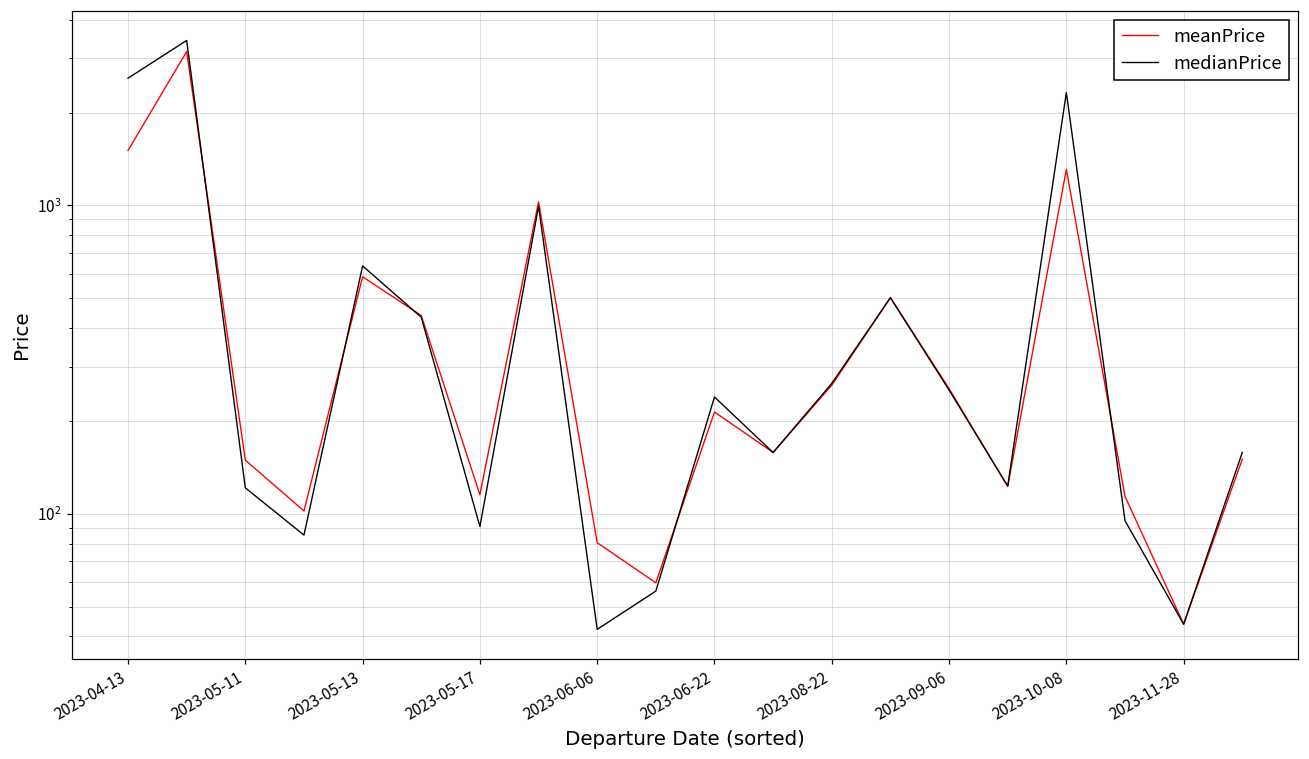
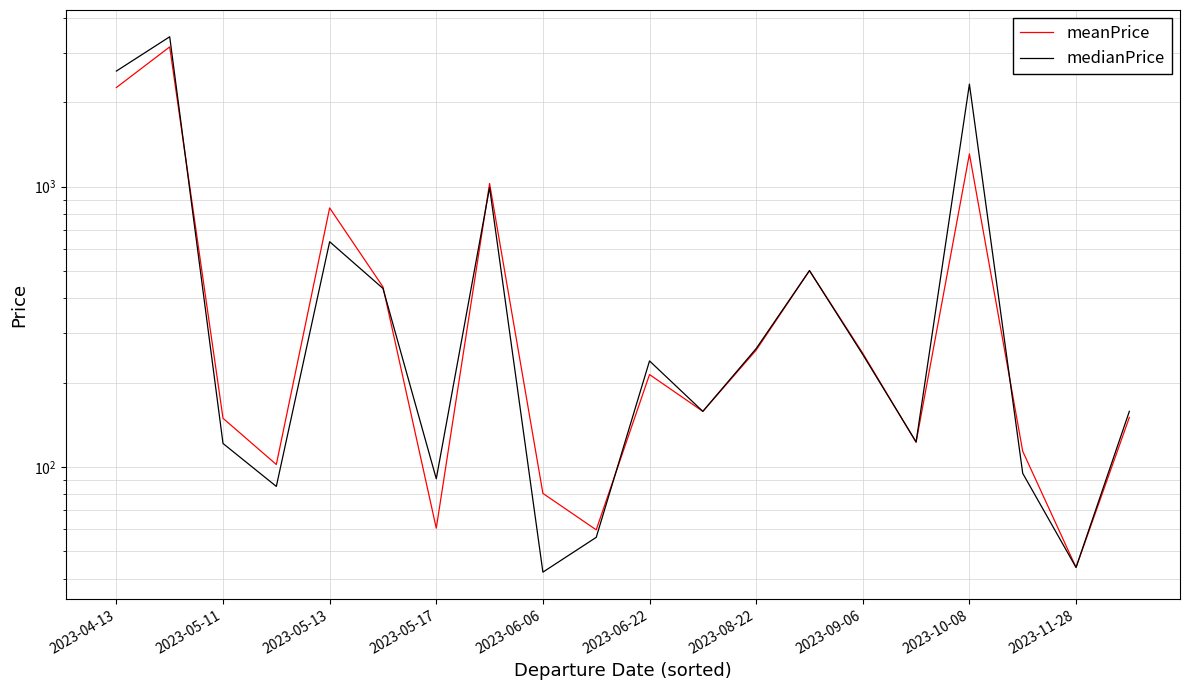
meanPrice, 2023-04-13: 1500 -> 2300
meanPrice, 2023-05-13: 590 -> 840
meanPrice, 2023-05-17: 115 -> 60
